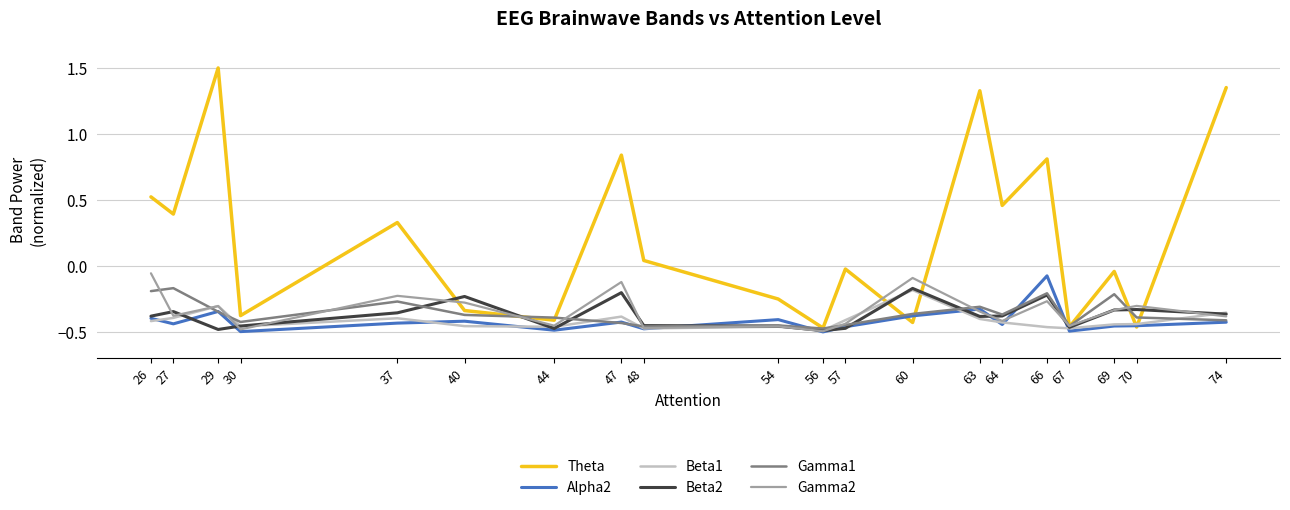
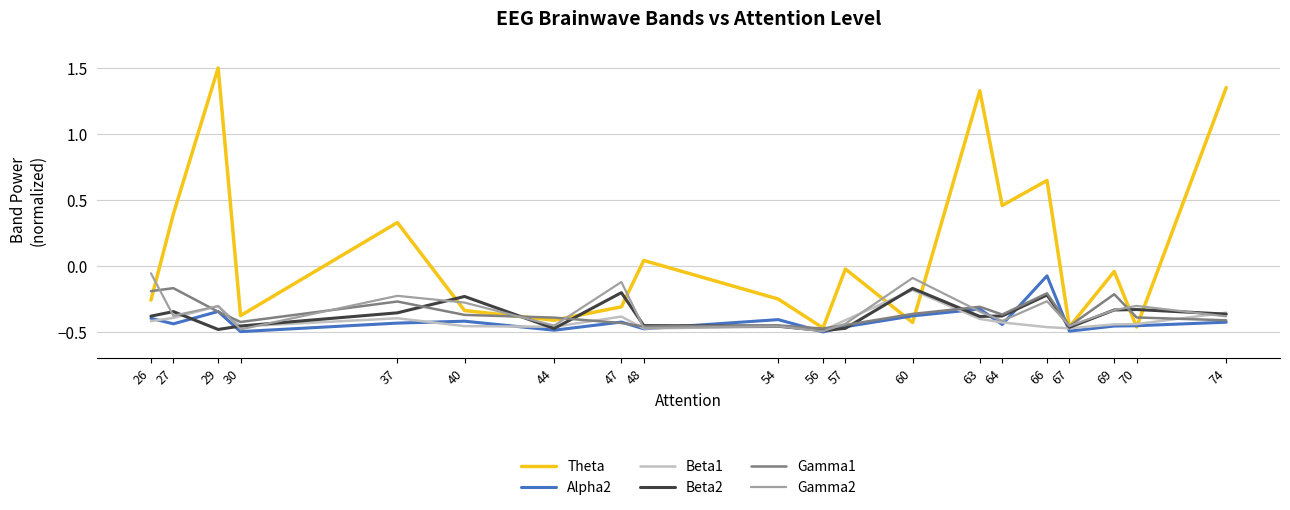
Theta, 26: 0.52 -> -0.26
Theta, 47: 0.84 -> -0.31
Theta, 66: 0.81 -> 0.65
